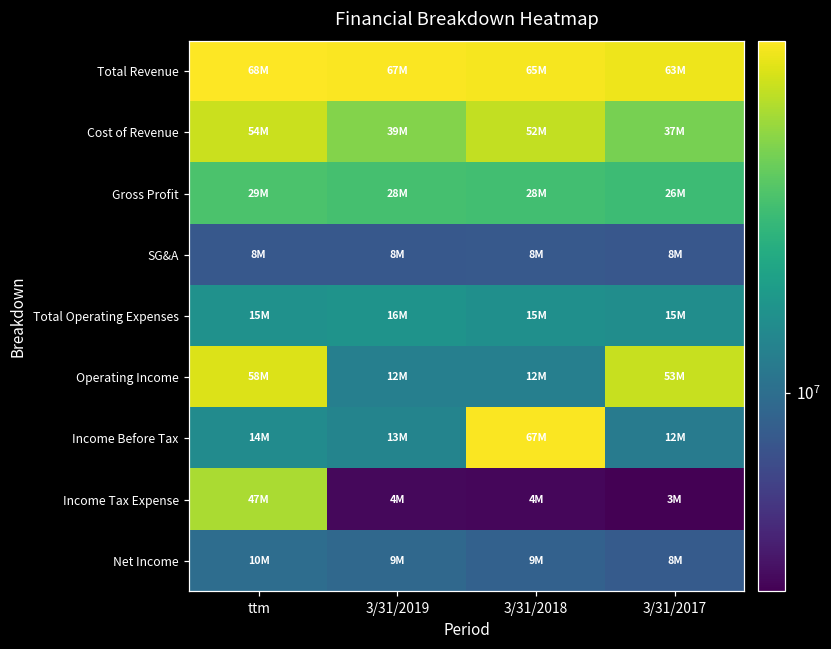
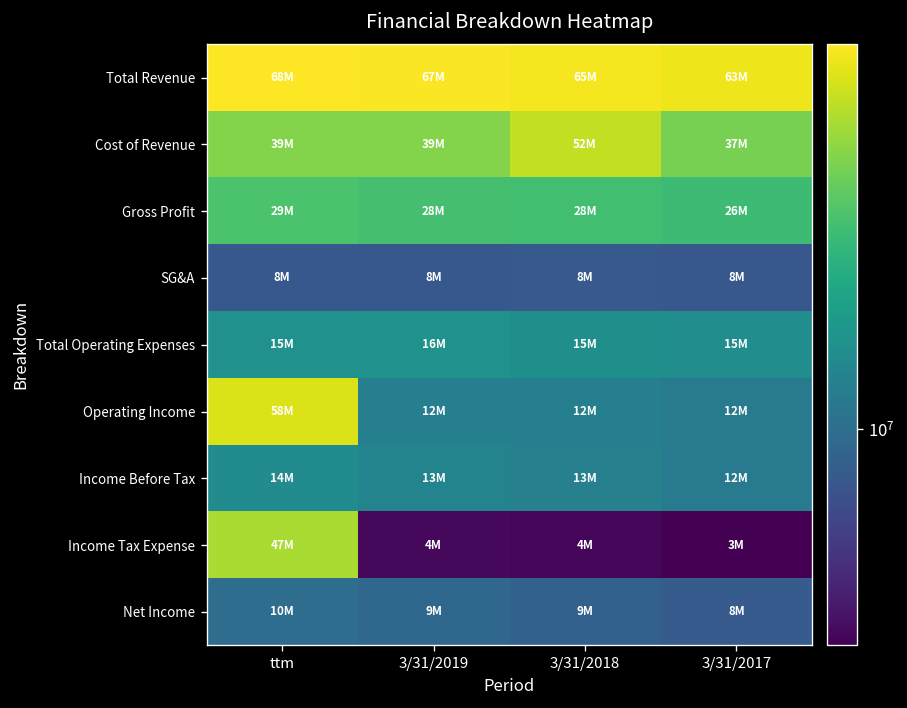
Cost of Revenue, ttm: 54M -> 39M
Operating Income, 3/31/2017: 53M -> 12M
Income Before Tax, 3/31/2018: 67M -> 13M
